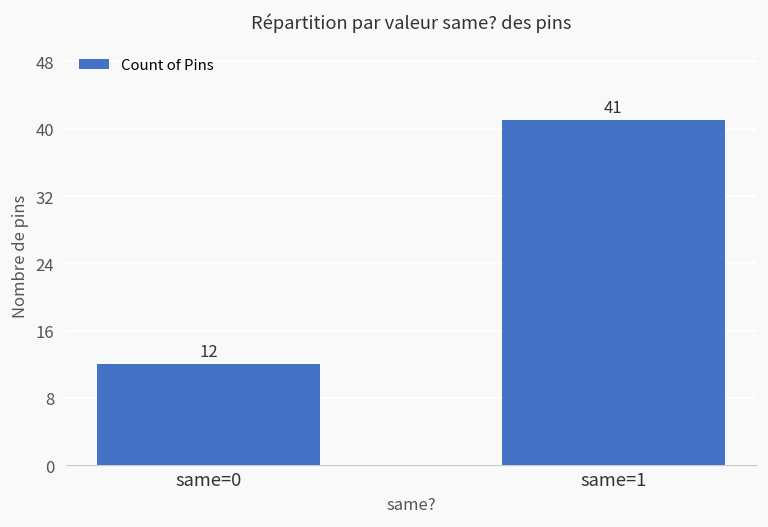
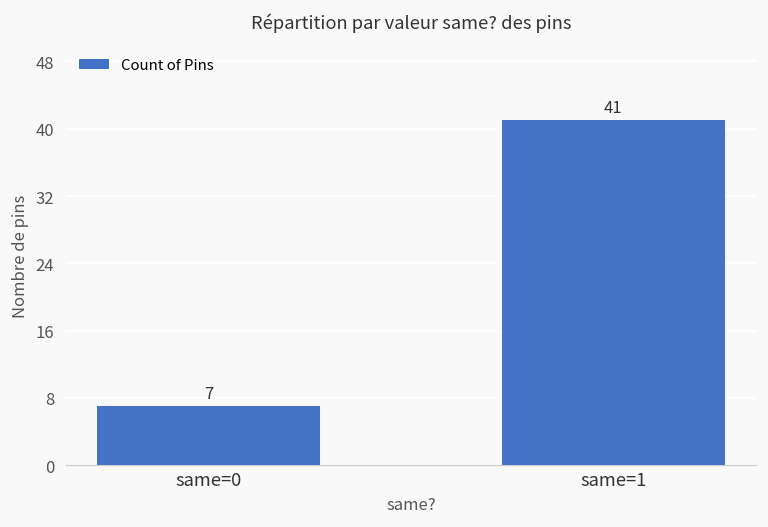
same=0: 12 -> 7
